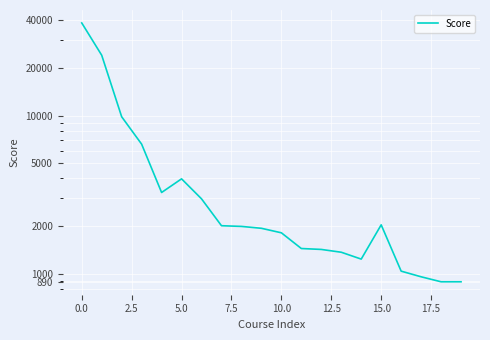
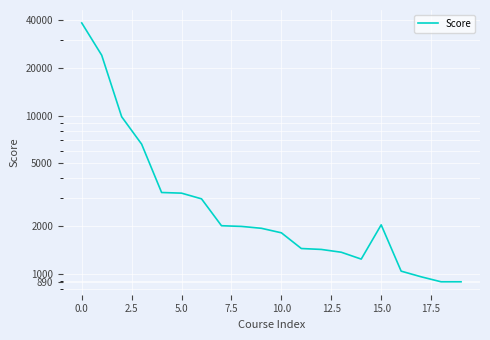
5.0: 4000 -> 3200
